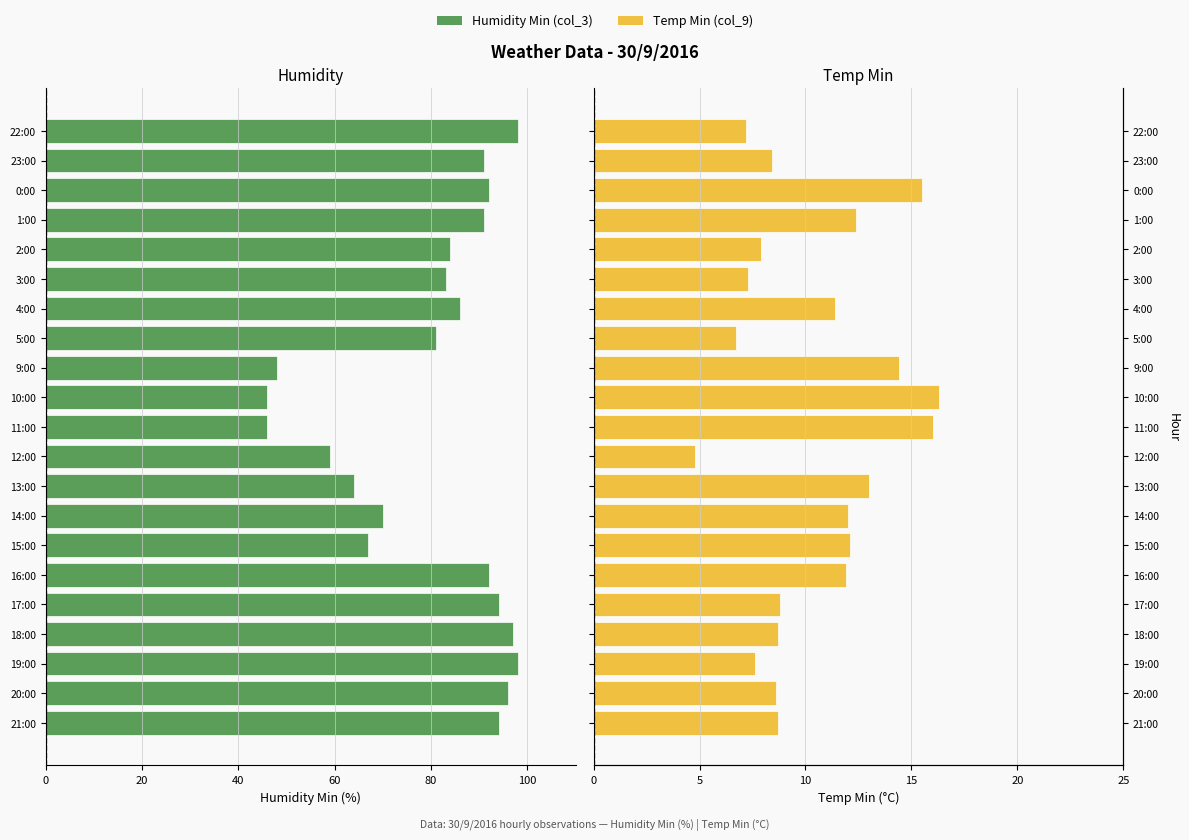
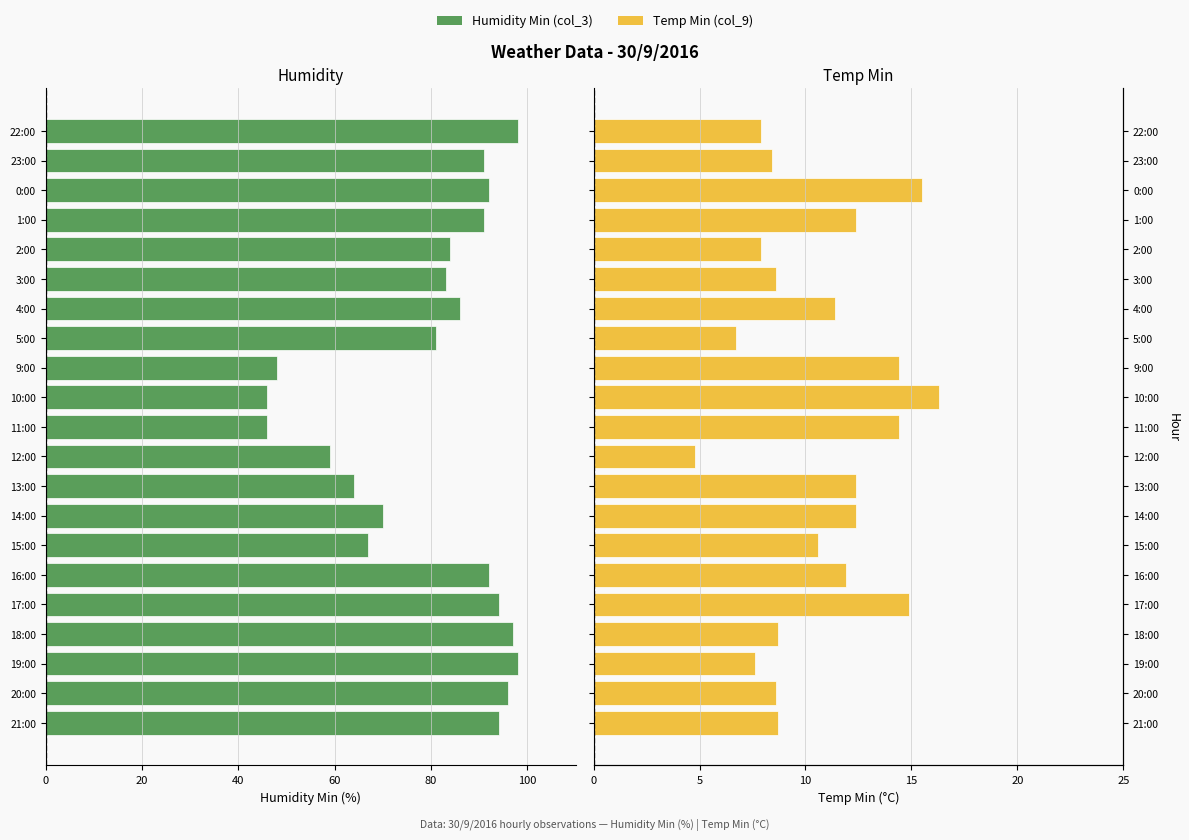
Temp Min, 22:00: 7.2 -> 7.9
Temp Min, 3:00: 7.3 -> 8.6
Temp Min, 11:00: 16.0 -> 14.4
Temp Min, 13:00: 13.0 -> 12.4
Temp Min, 14:00: 12.0 -> 12.4
Temp Min, 15:00: 12.1 -> 10.6
Temp Min, 17:00: 8.8 -> 14.9
